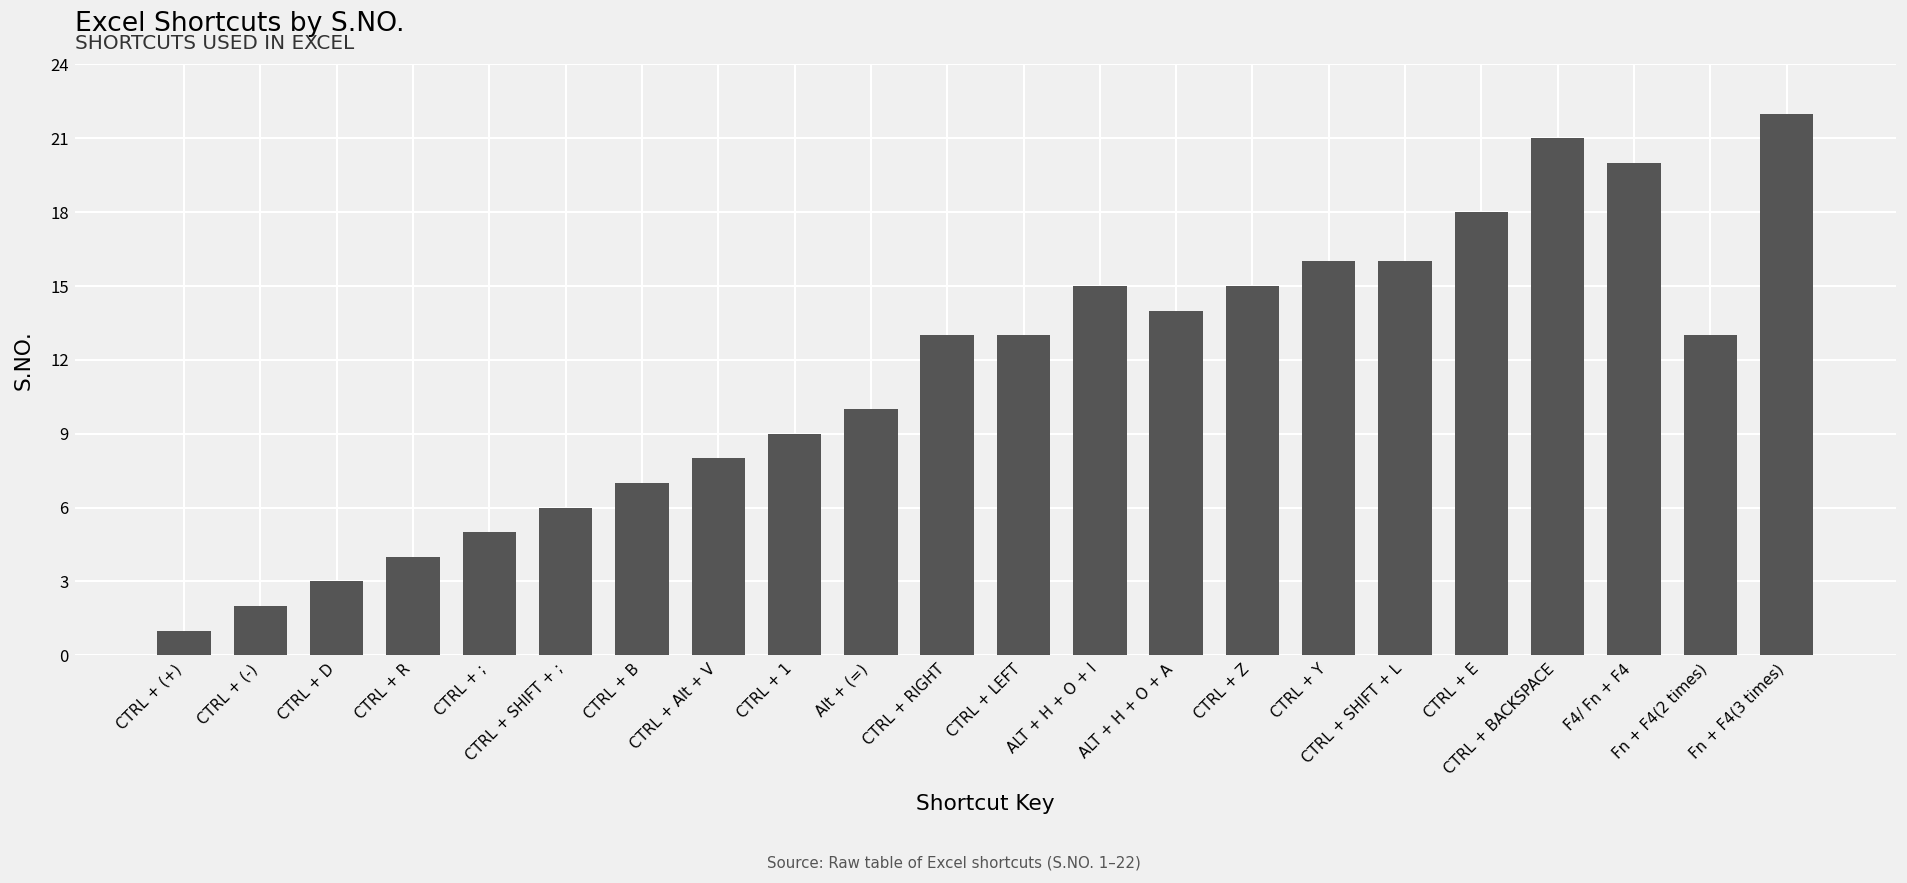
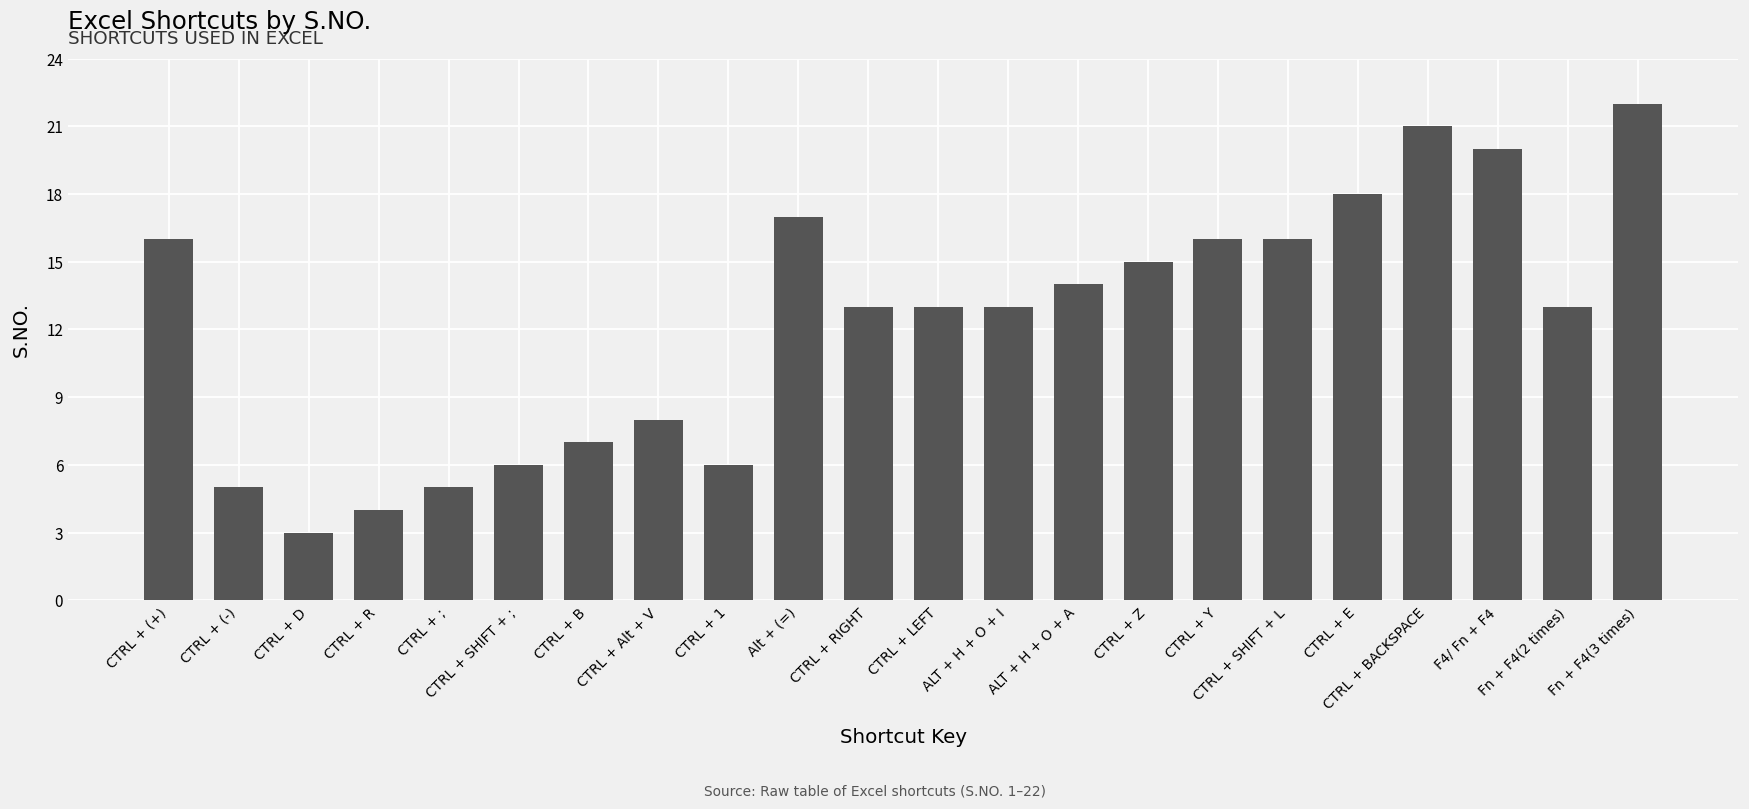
CTRL + (+): 1 -> 16
CTRL + (-): 2 -> 5
CTRL + 1: 9 -> 6
Alt + (=): 10 -> 17
ALT + H + O + I: 15 -> 13
